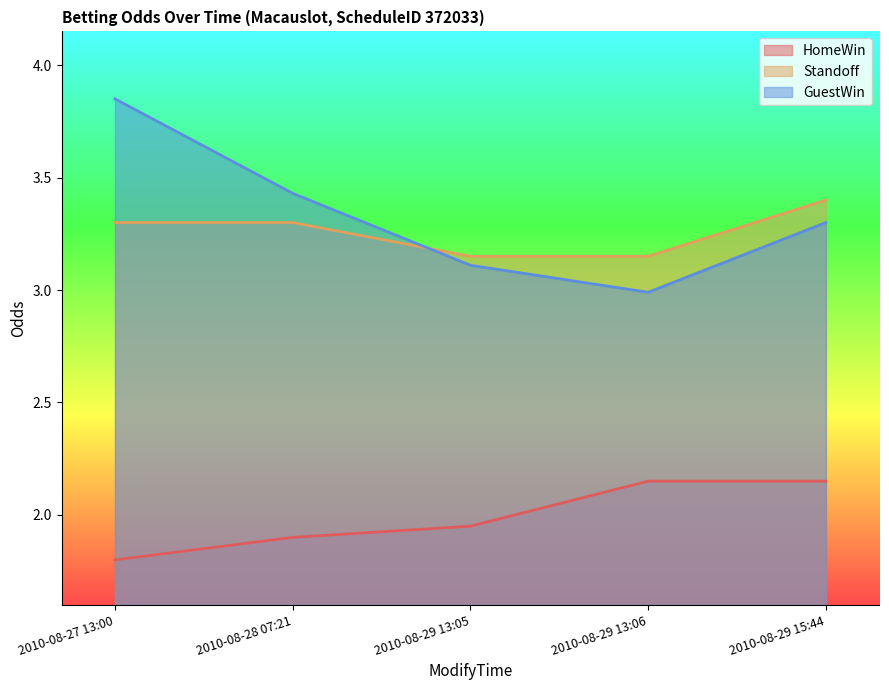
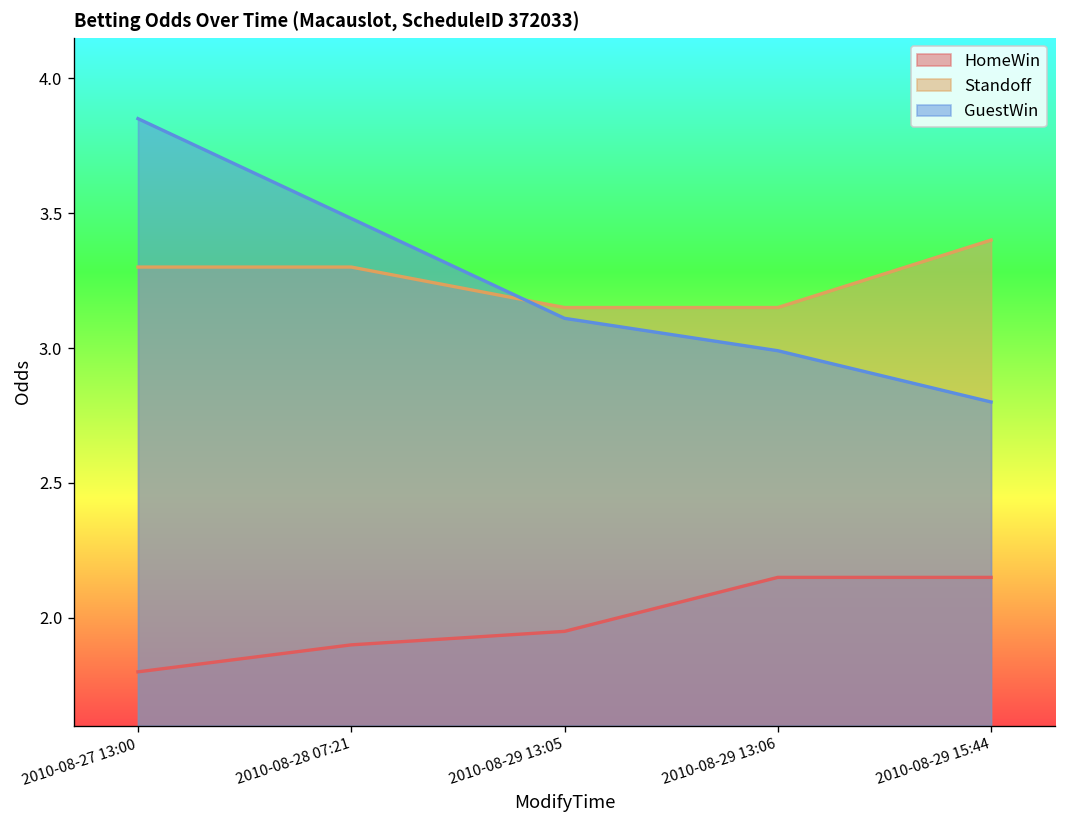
GuestWin, 2010-08-28 07:21: 3.43 -> 3.48
GuestWin, 2010-08-29 15:44: 3.3 -> 2.8
